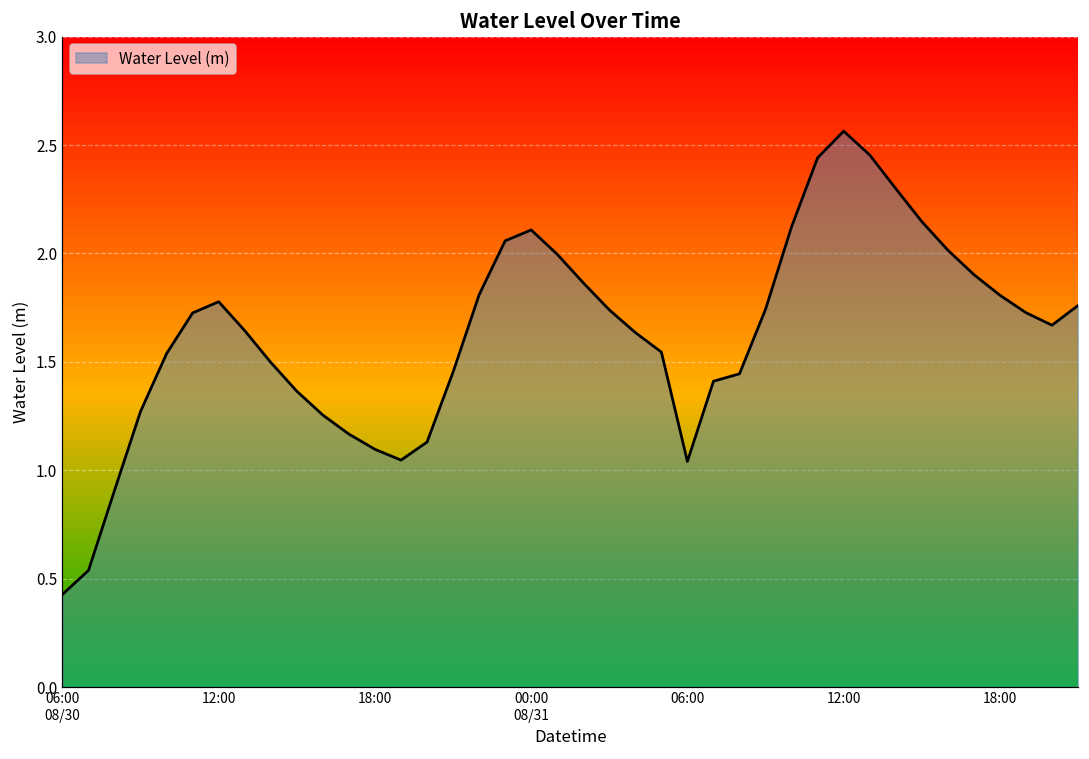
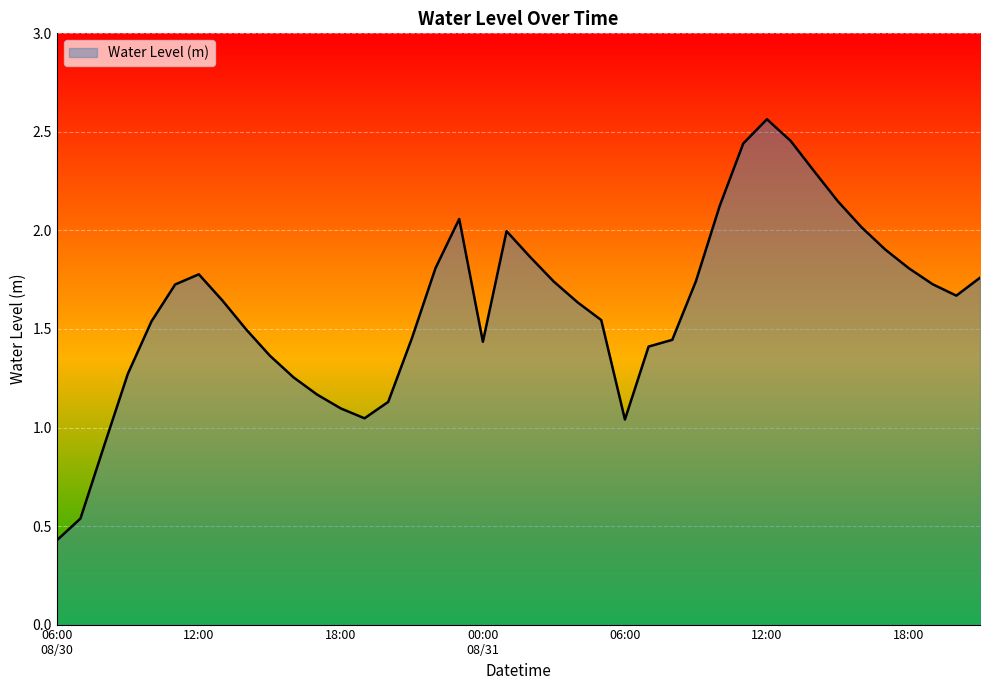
00:00 08/31: 2.11 -> 1.44
